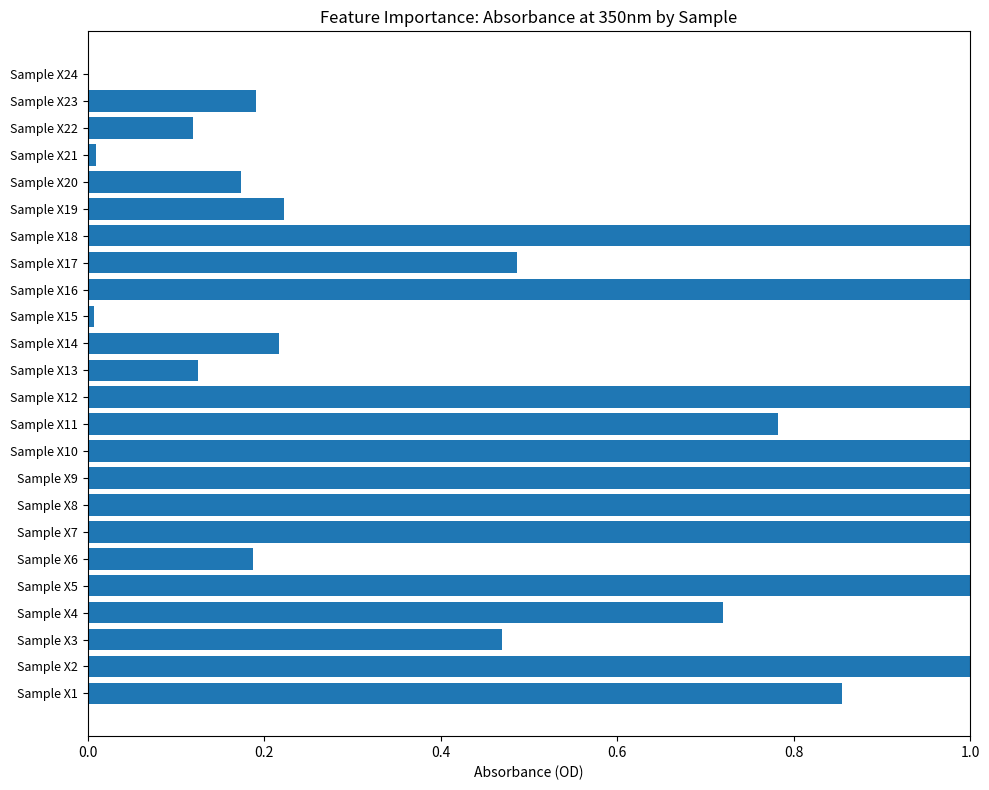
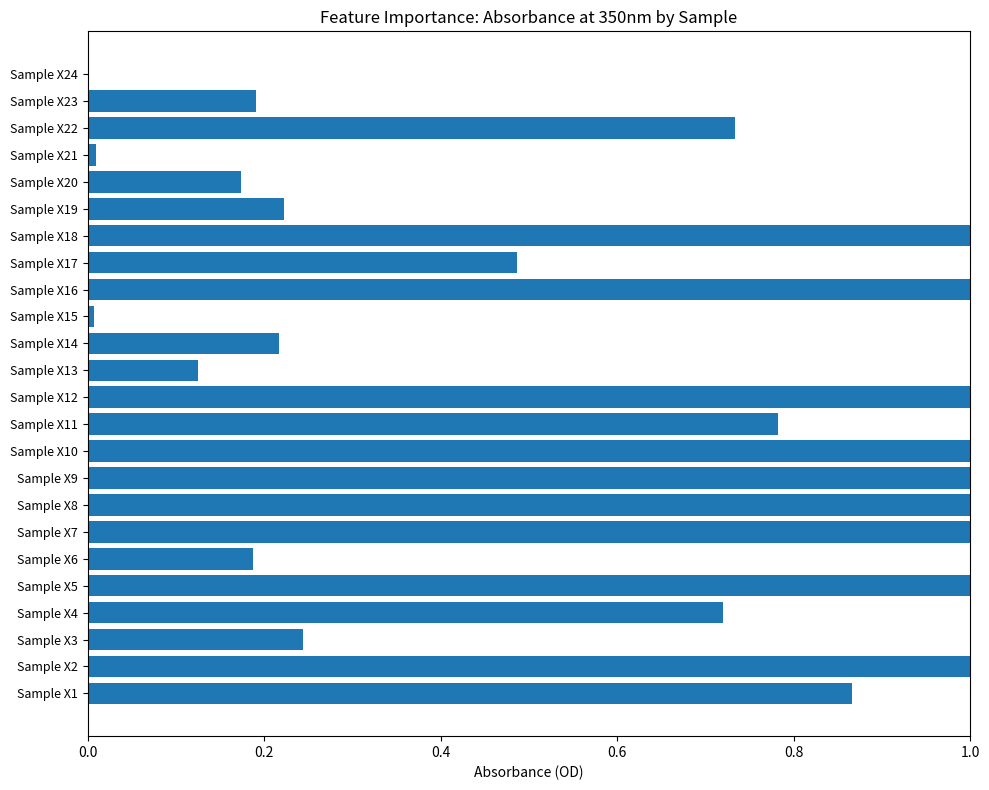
Sample X22: 0.12 -> 0.73
Sample X3: 0.47 -> 0.24
Sample X1: 0.85 -> 0.87
